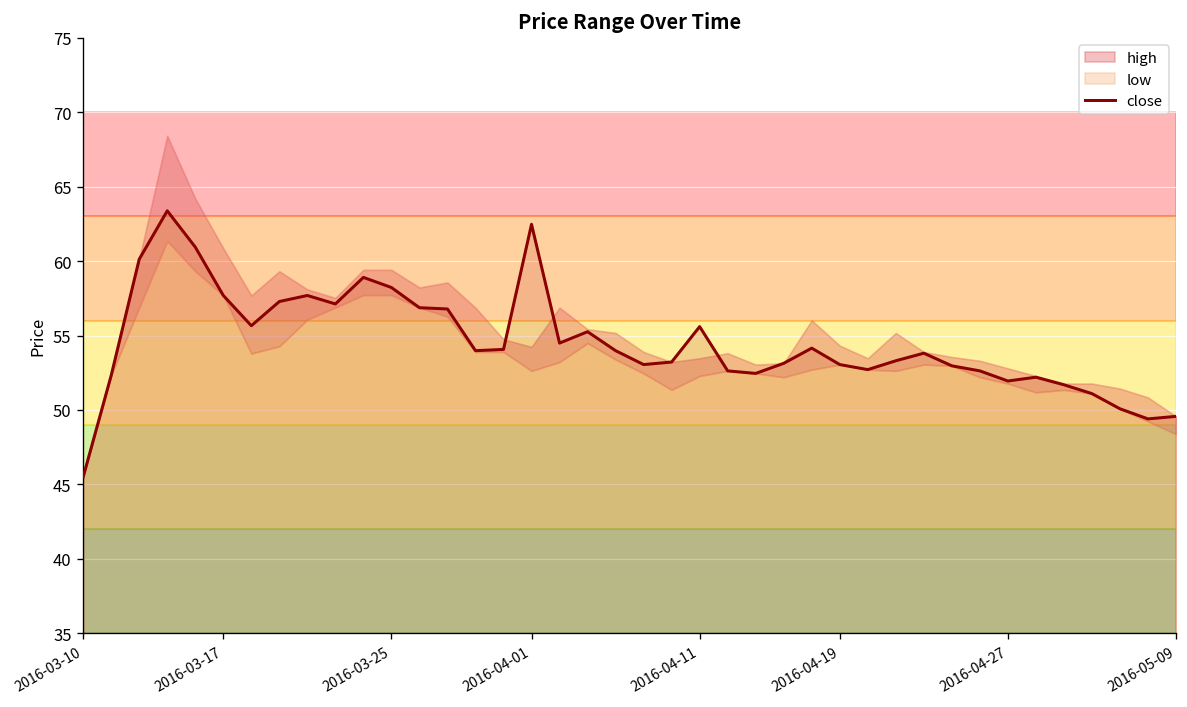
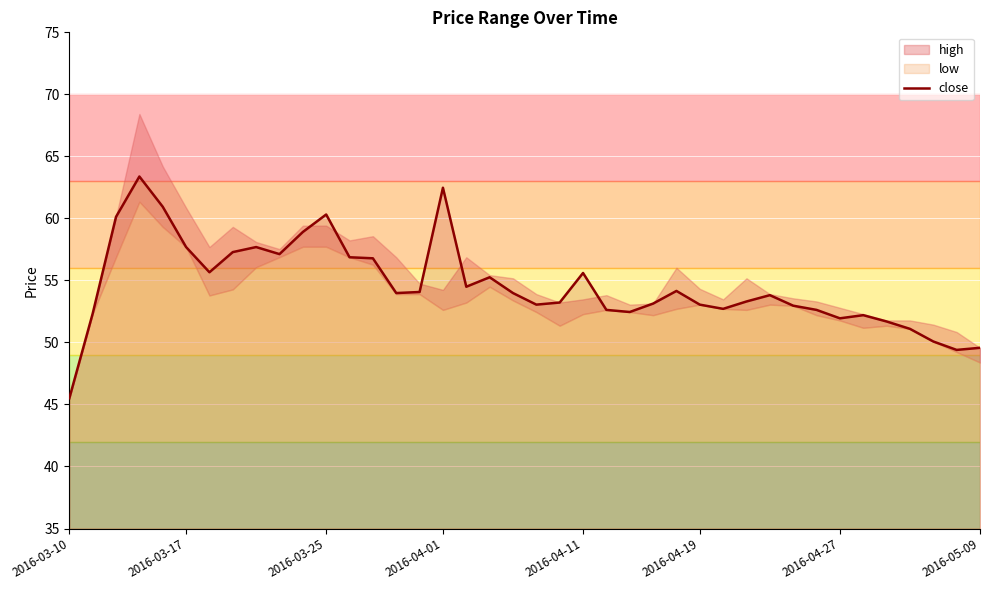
close, 2016-03-25: 58.2 -> 60.3
